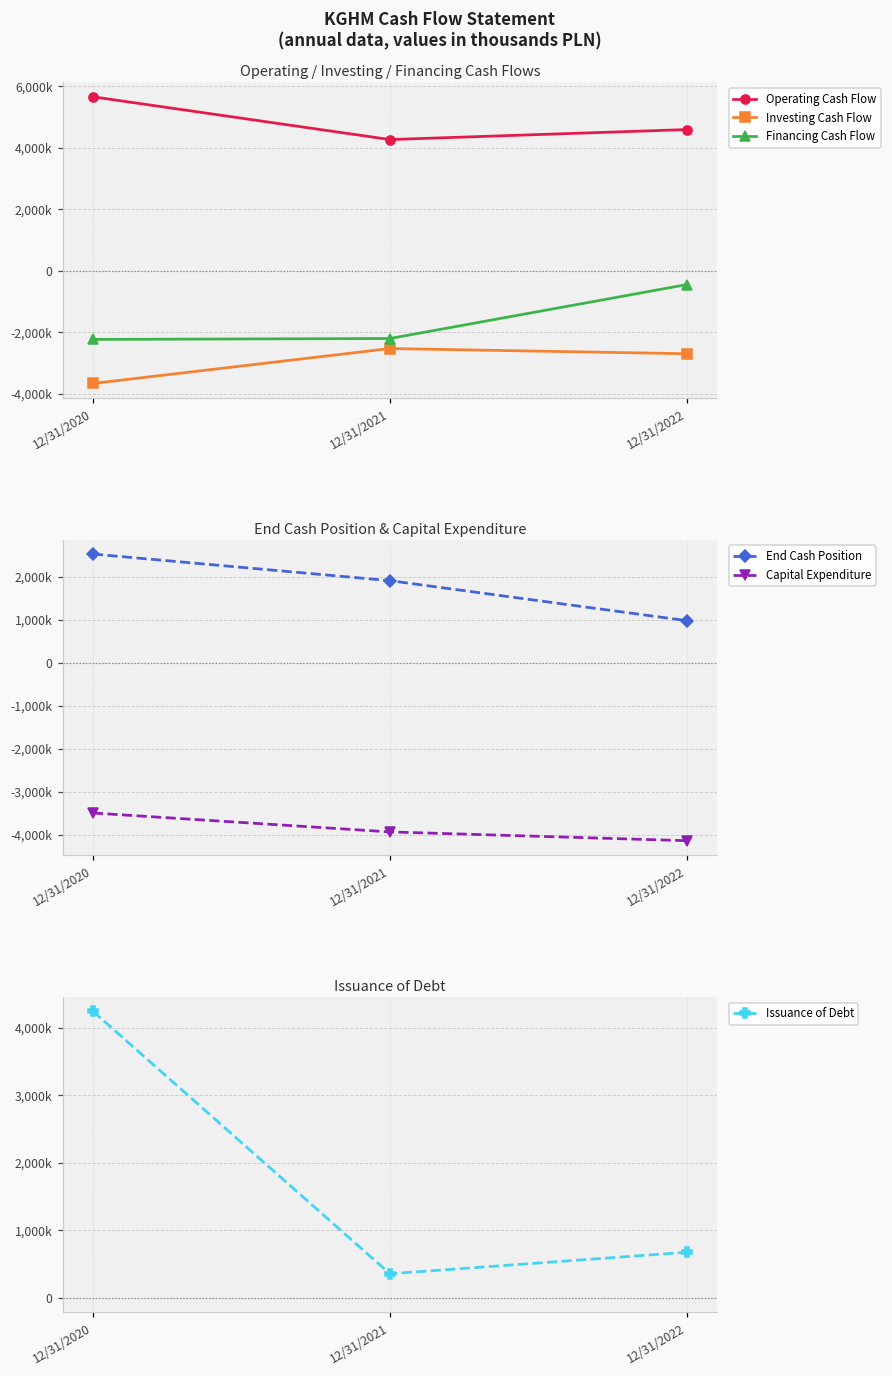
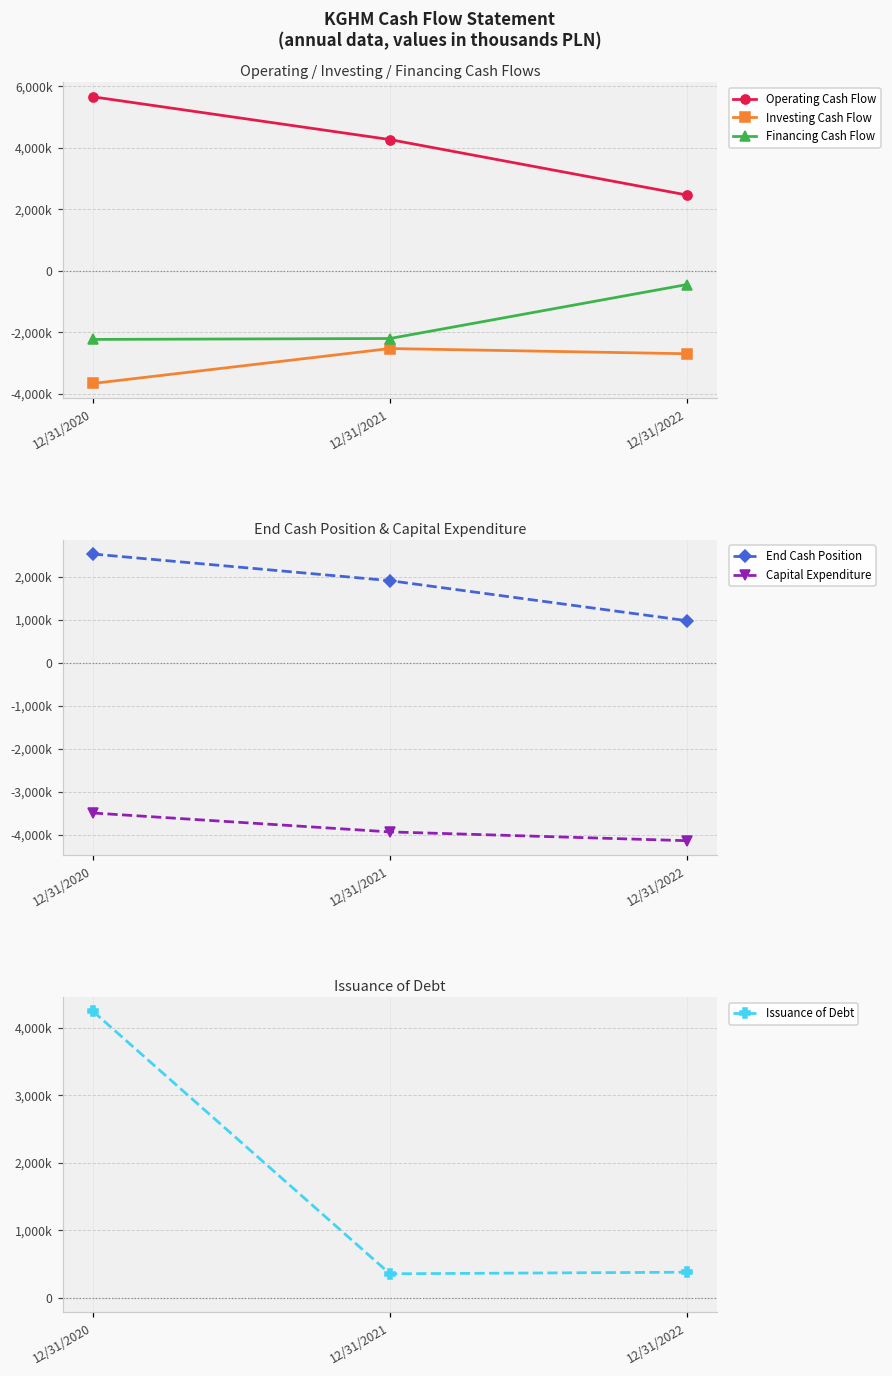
Operating / Investing / Financing Cash Flows, Operating Cash Flow, 12/31/2022: 4,600,000 -> 2,500,000
Issuance of Debt, 12/31/2022: 700,000 -> 400,000
